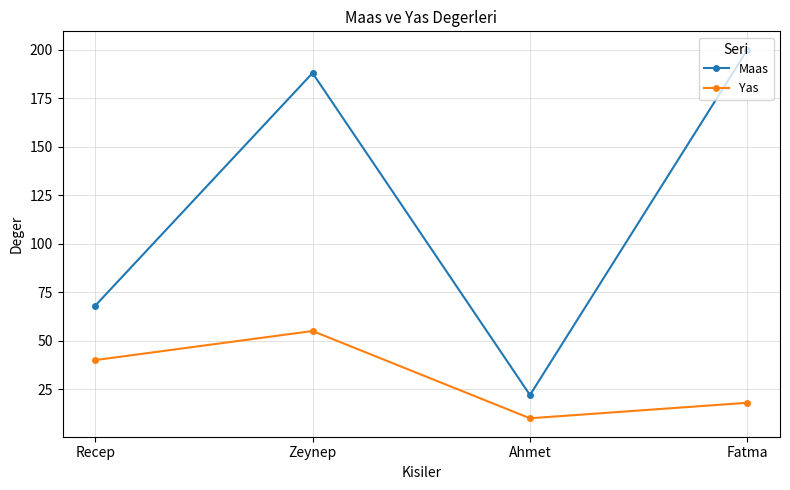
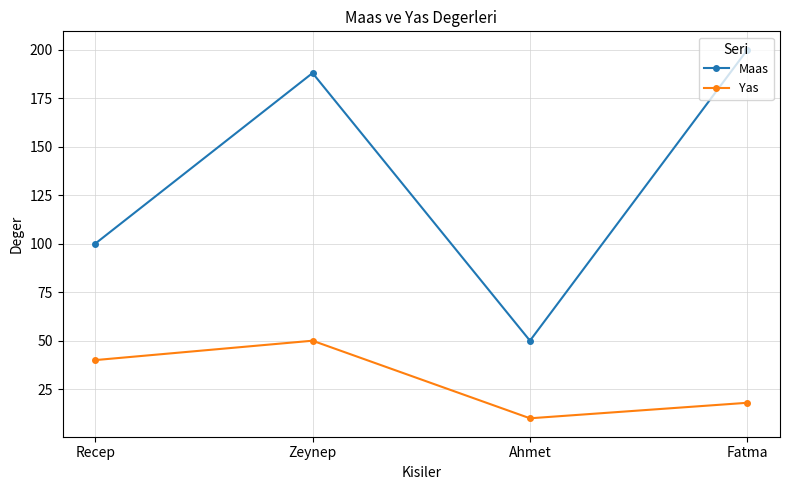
Maas, Recep: 68 -> 100
Yas, Zeynep: 55 -> 50
Maas, Ahmet: 22 -> 50
